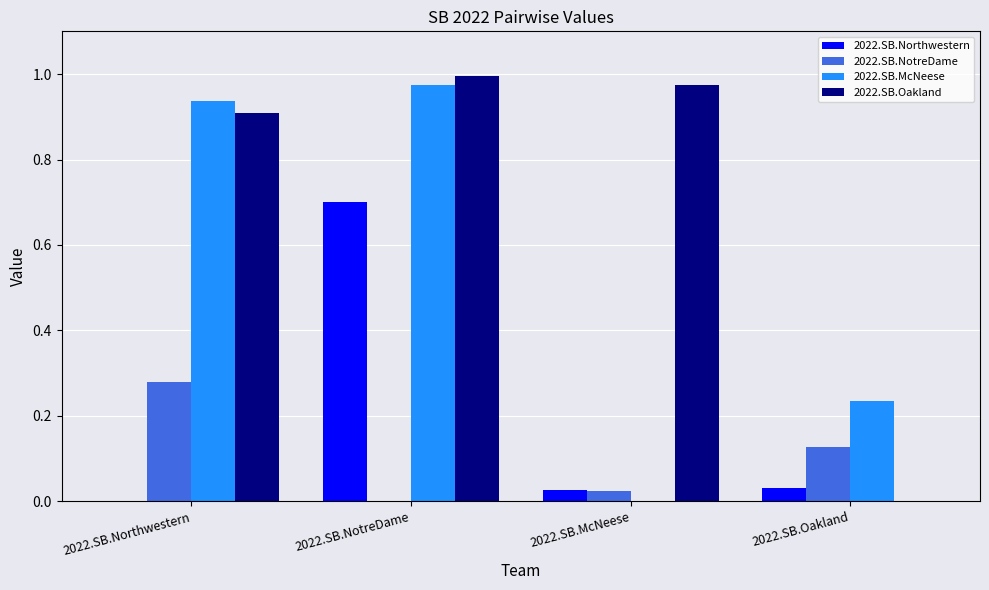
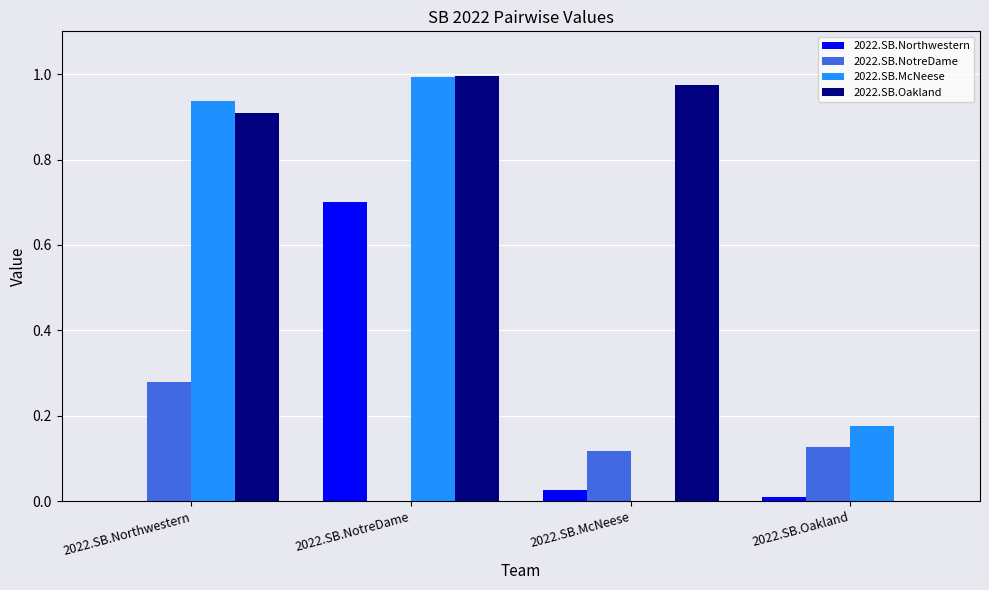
2022.SB.McNeese, 2022.SB.NotreDame: 0.97 -> 0.99
2022.SB.NotreDame, 2022.SB.McNeese: 0.03 -> 0.12
2022.SB.Northwestern, 2022.SB.Oakland: 0.03 -> 0.01
2022.SB.McNeese, 2022.SB.Oakland: 0.24 -> 0.18
